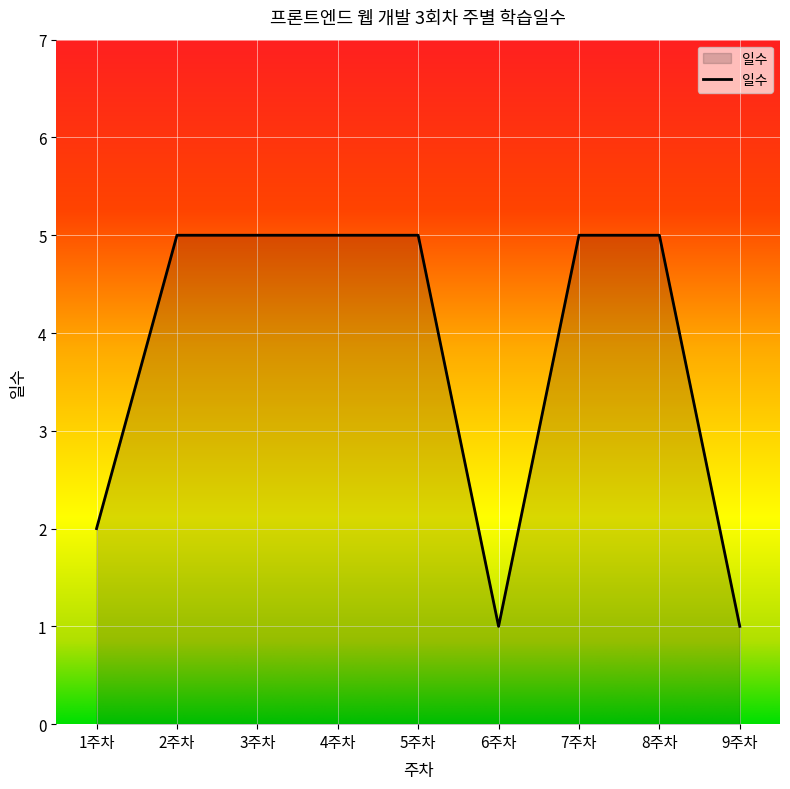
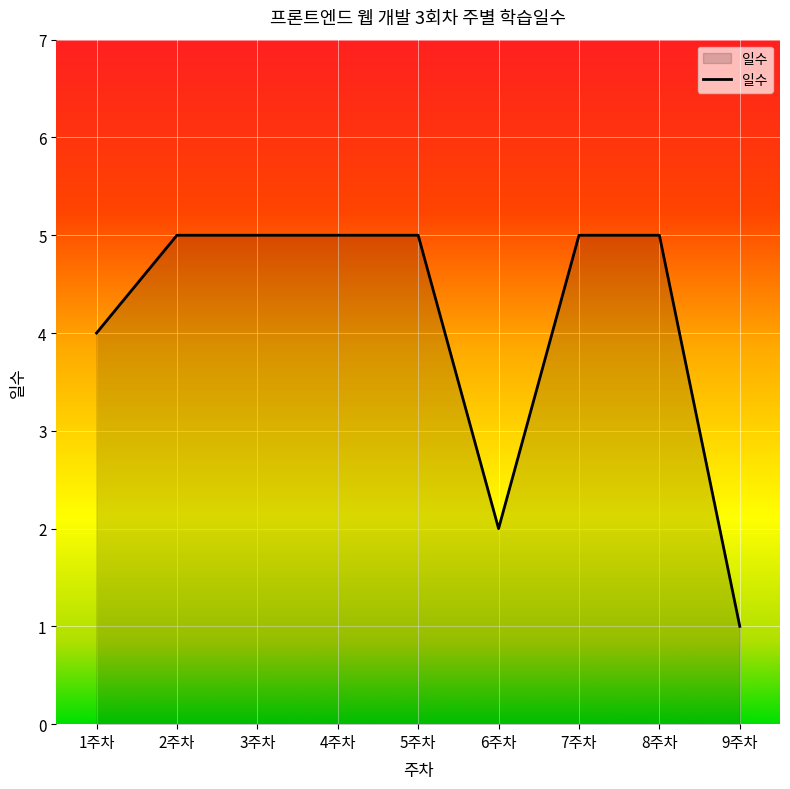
1주차: 2 -> 4
6주차: 1 -> 2
